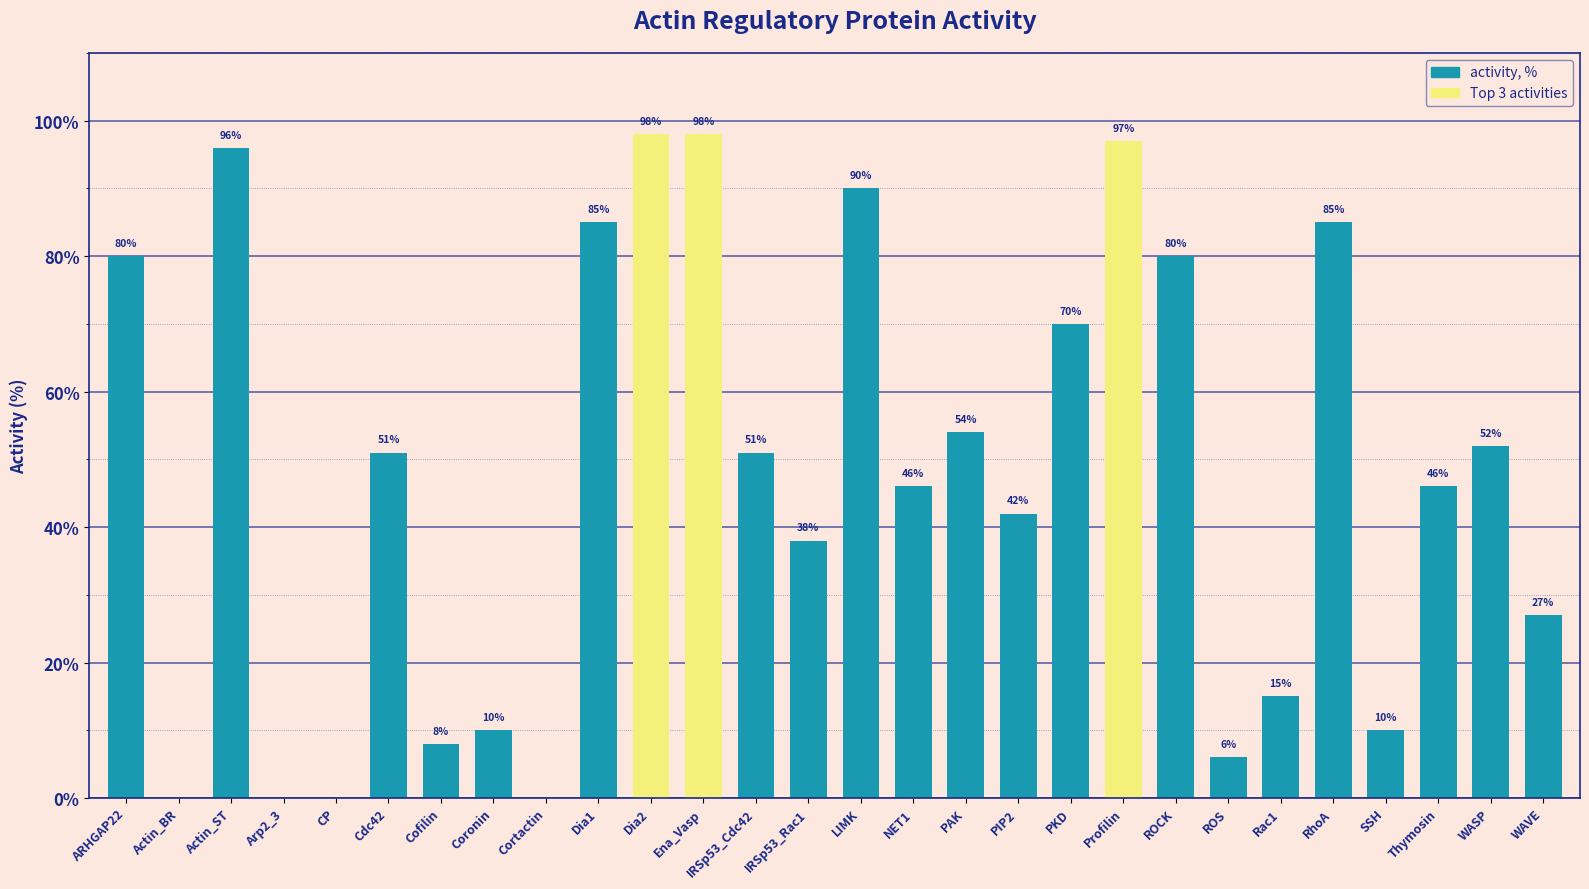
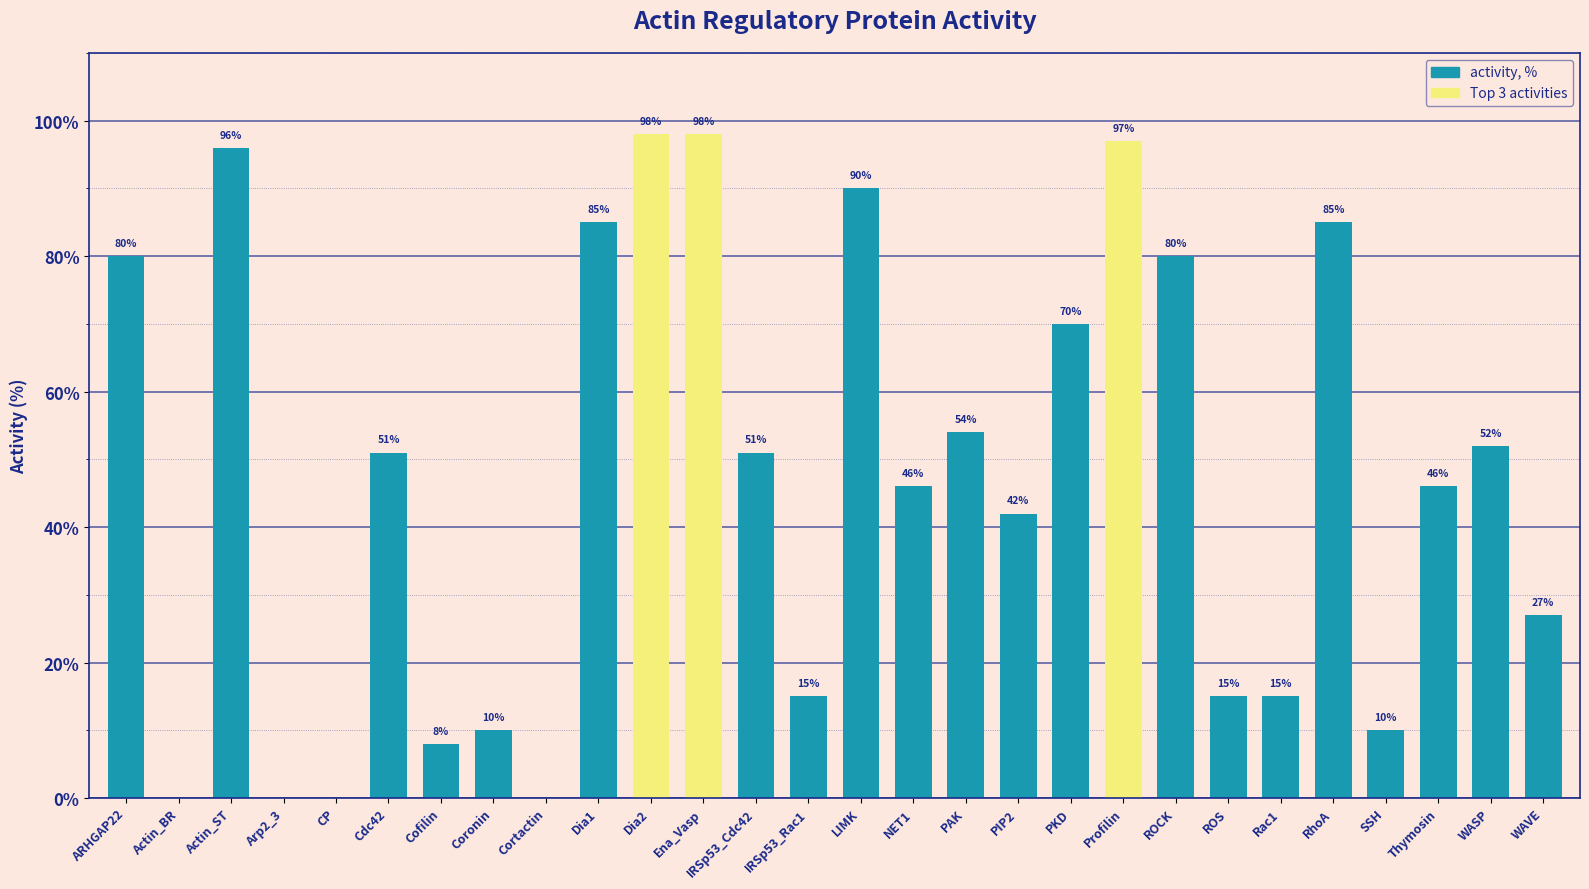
IRSp53_Rac1: 38% -> 15%
ROS: 6% -> 15%
